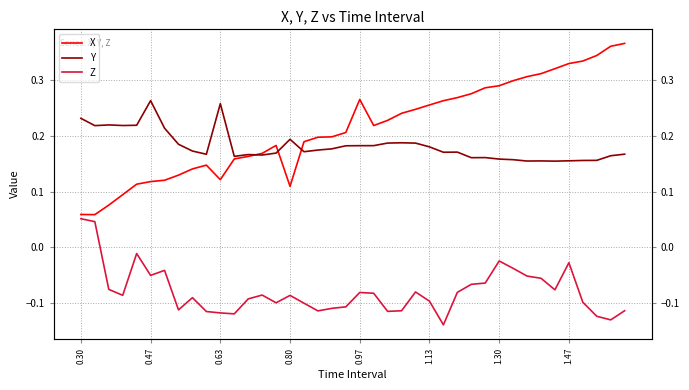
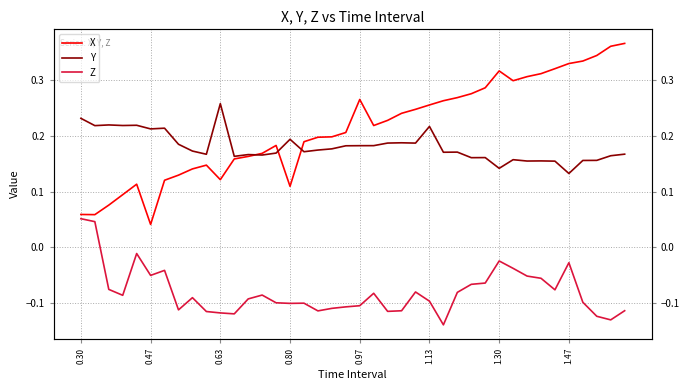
X, 0.47: 0.12 -> 0.04
Y, 0.47: 0.26 -> 0.21
Z, 0.80: -0.09 -> -0.10
Z, 0.97: -0.08 -> -0.10
Y, 1.13: 0.18 -> 0.22
X, 1.30: 0.29 -> 0.32
Y, 1.30: 0.16 -> 0.14
Y, 1.47: 0.16 -> 0.13
